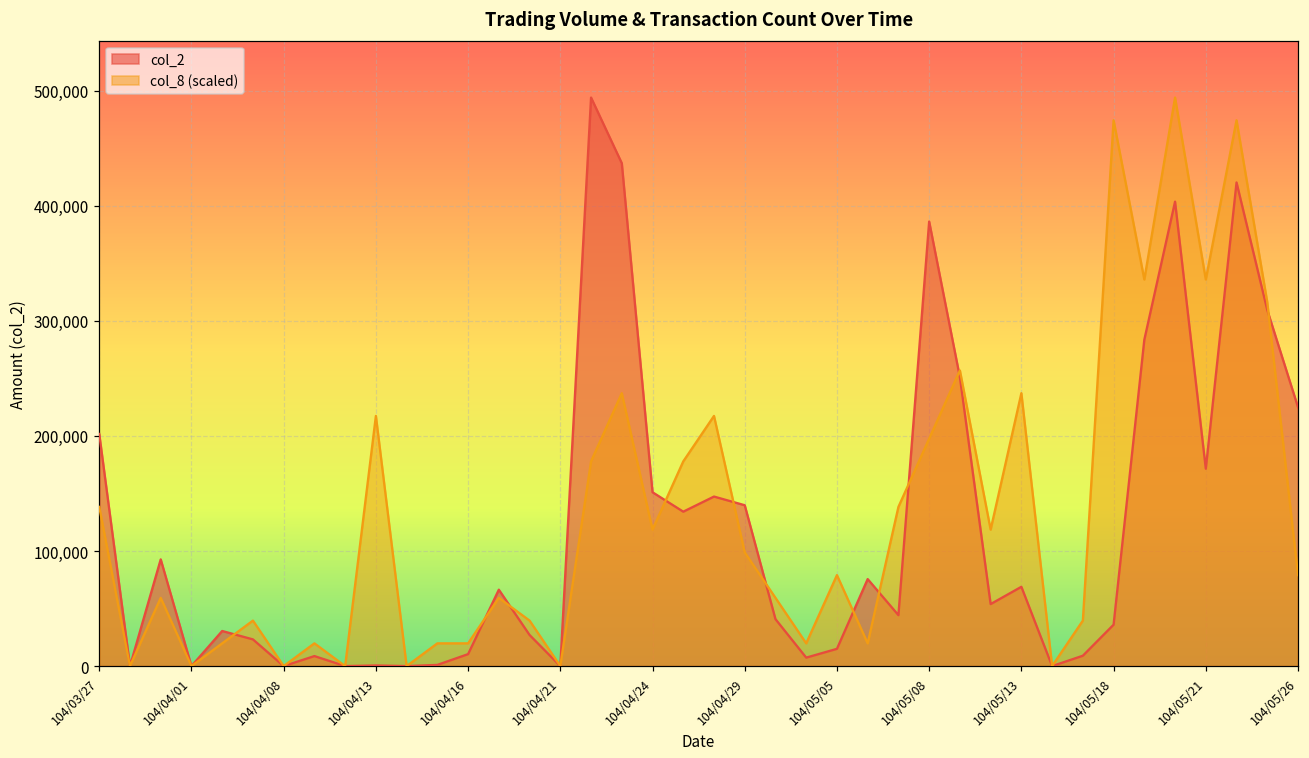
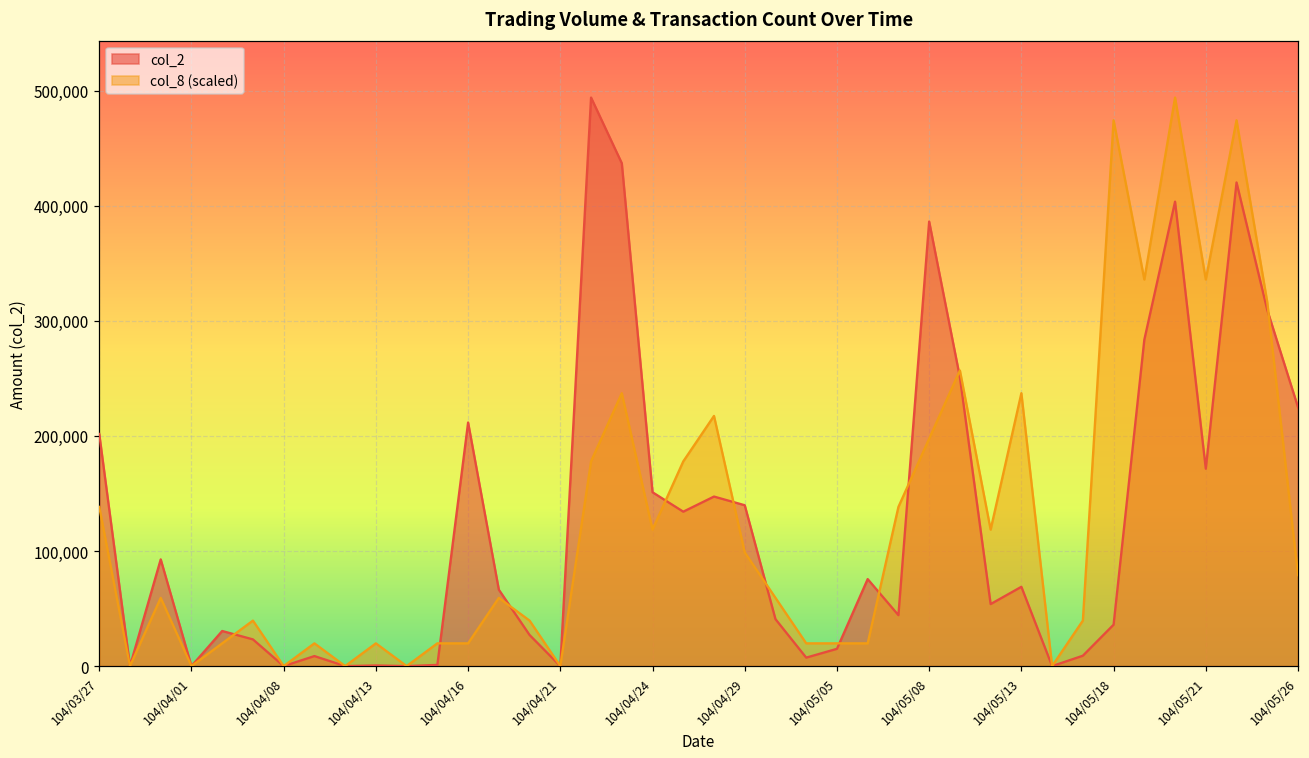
col_8 (scaled), 104/04/13: 217,000 -> 20,000
col_2, 104/04/16: 10,000 -> 212,000
col_8 (scaled), 104/05/05: 79,000 -> 20,000
